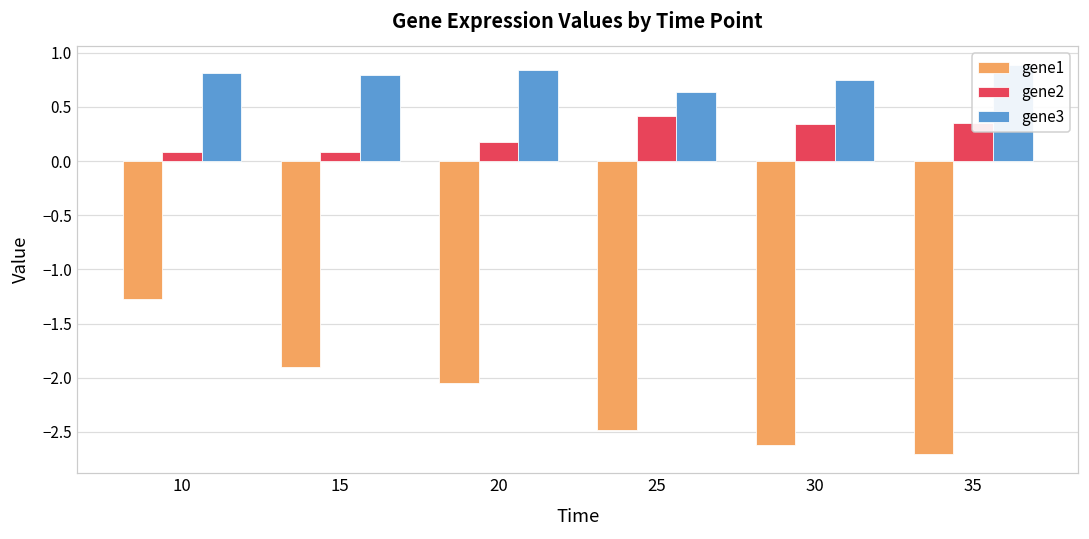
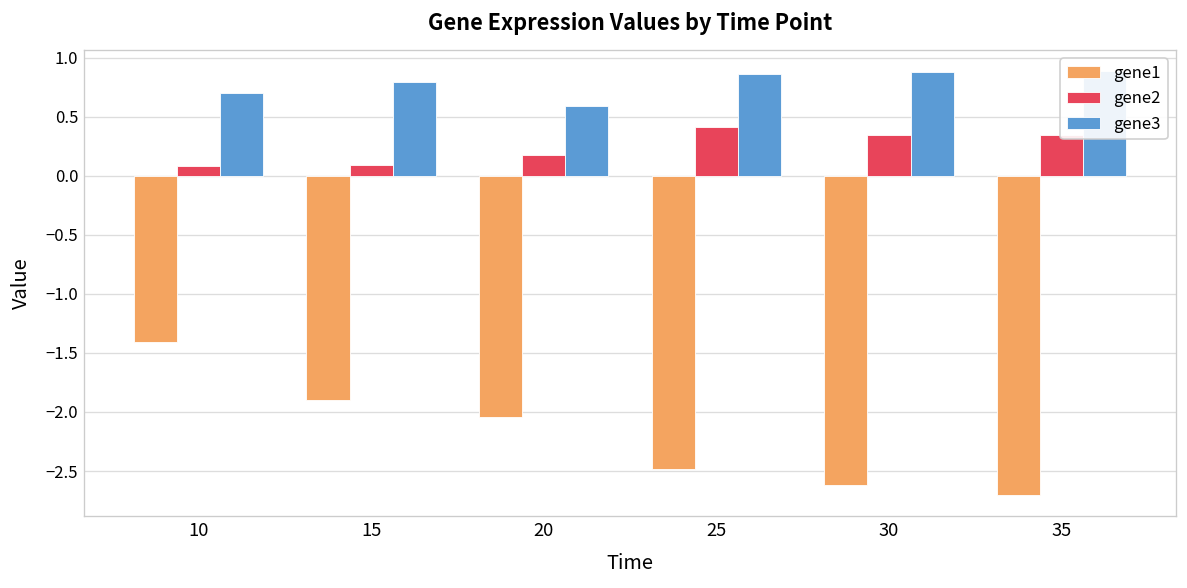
gene1, 10: -1.3 -> -1.4
gene3, 10: 0.8 -> 0.7
gene3, 20: 0.8 -> 0.6
gene3, 25: 0.6 -> 0.9
gene3, 30: 0.7 -> 0.9
